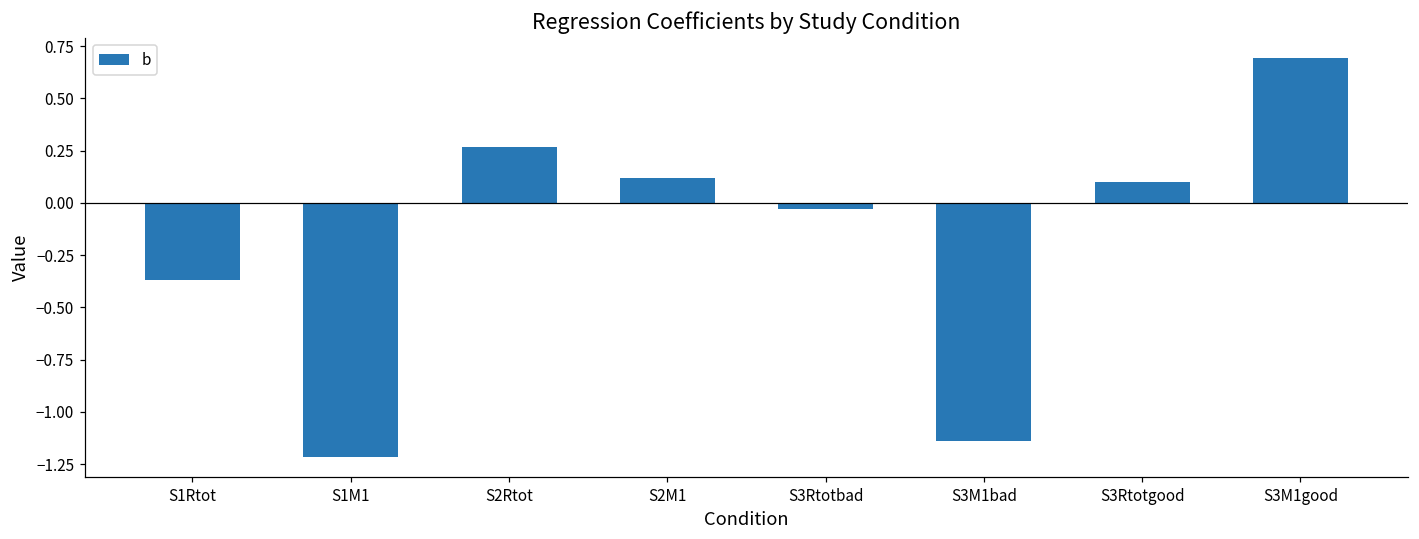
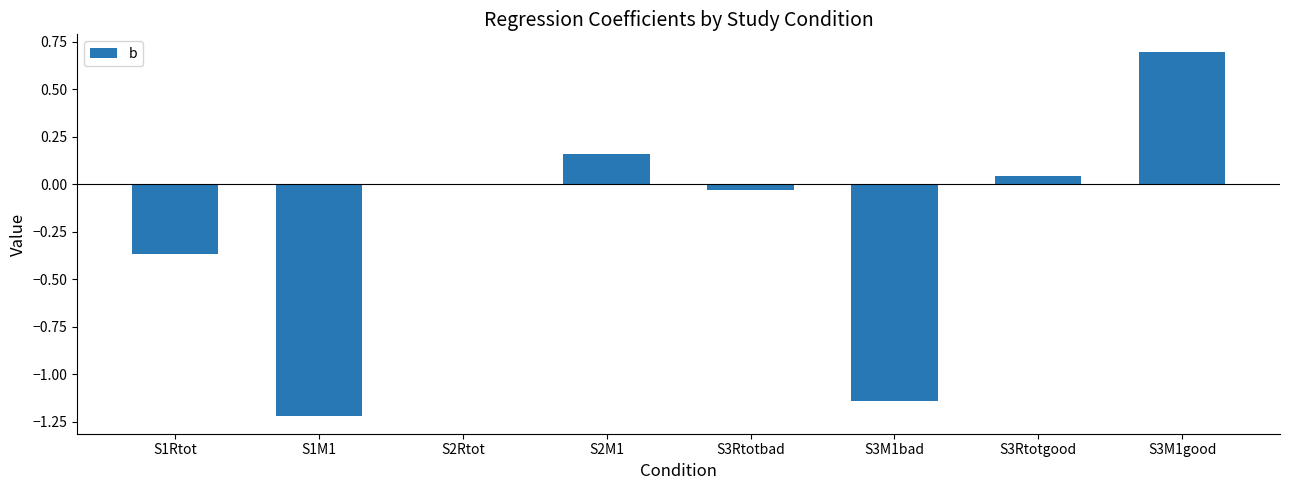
S2Rtot: 0.27 -> 0.00
S2M1: 0.12 -> 0.16
S3Rtotgood: 0.10 -> 0.05
